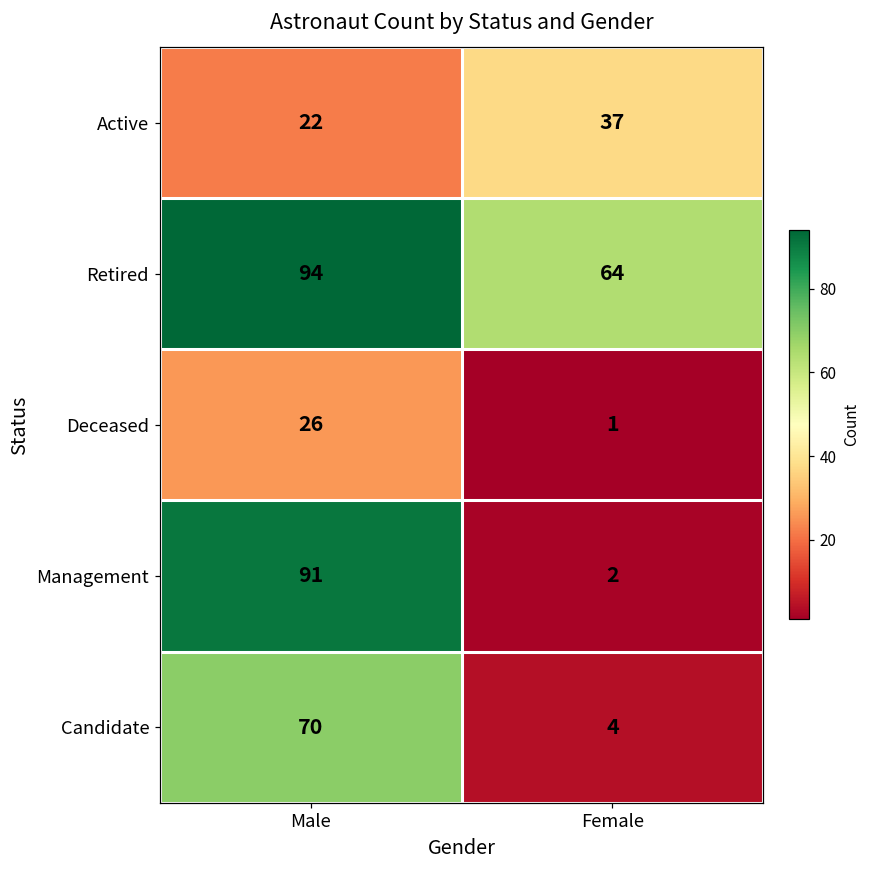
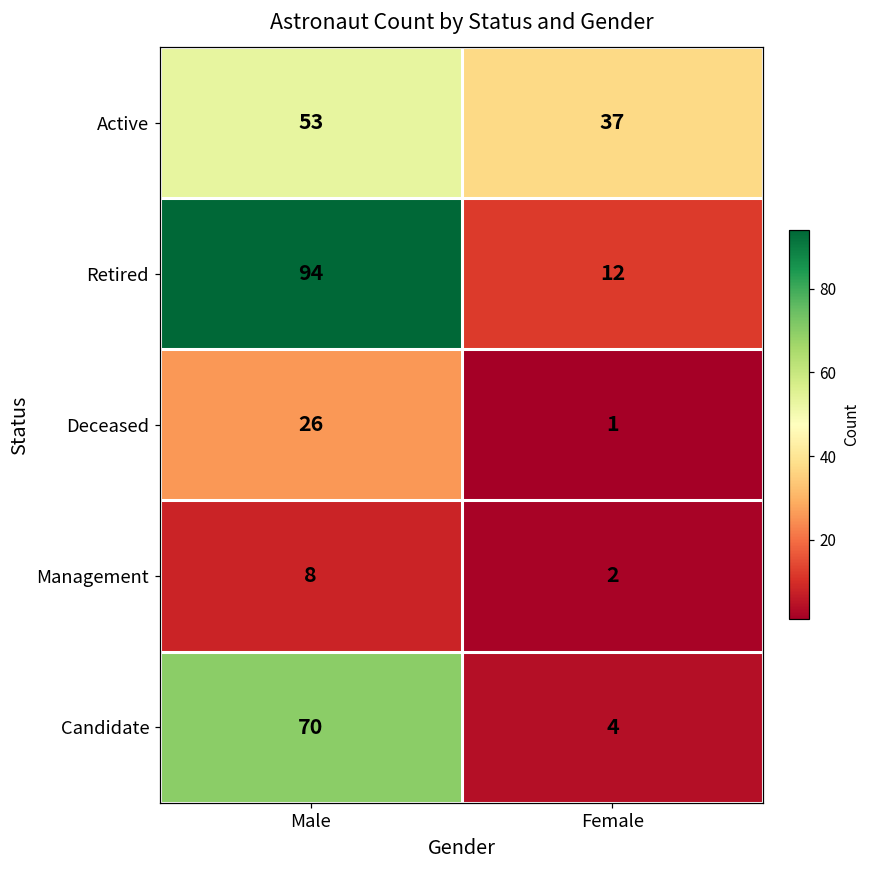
Active, Male: 22 -> 53
Retired, Female: 64 -> 12
Management, Male: 91 -> 8
